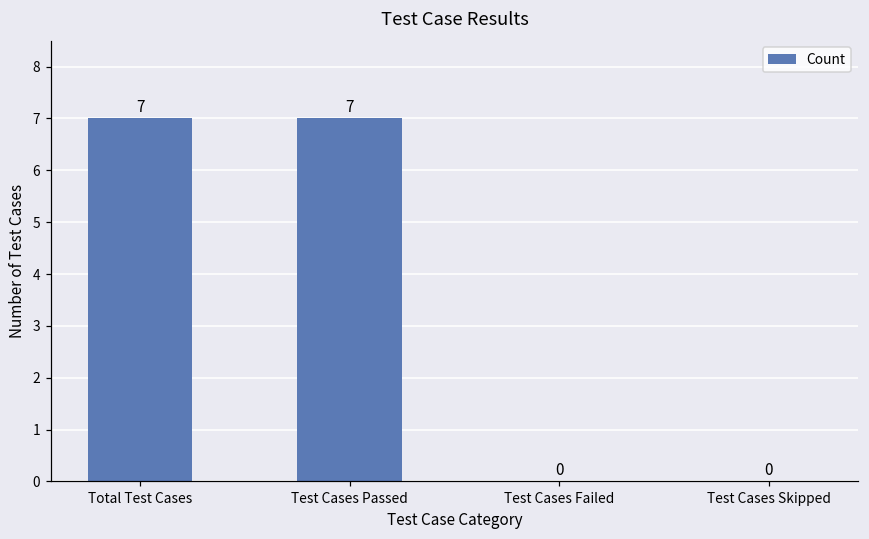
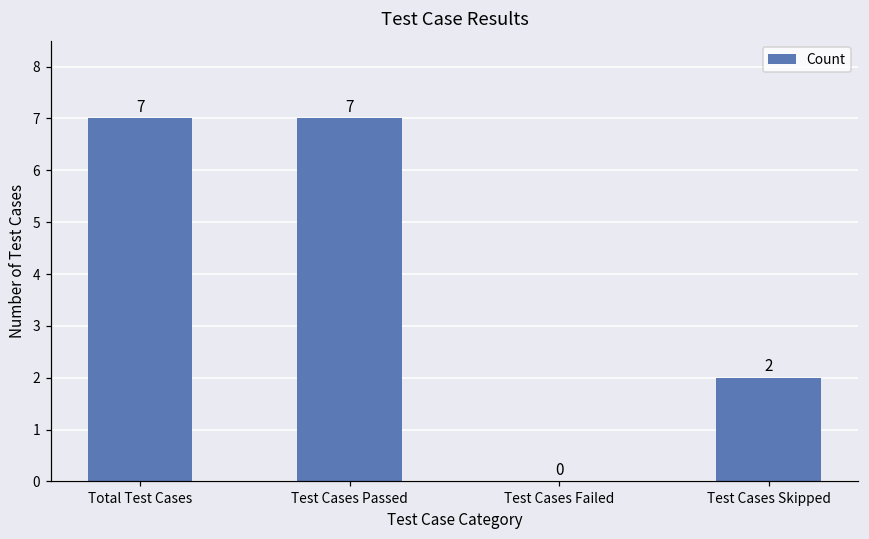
Test Cases Skipped: 0 -> 2
